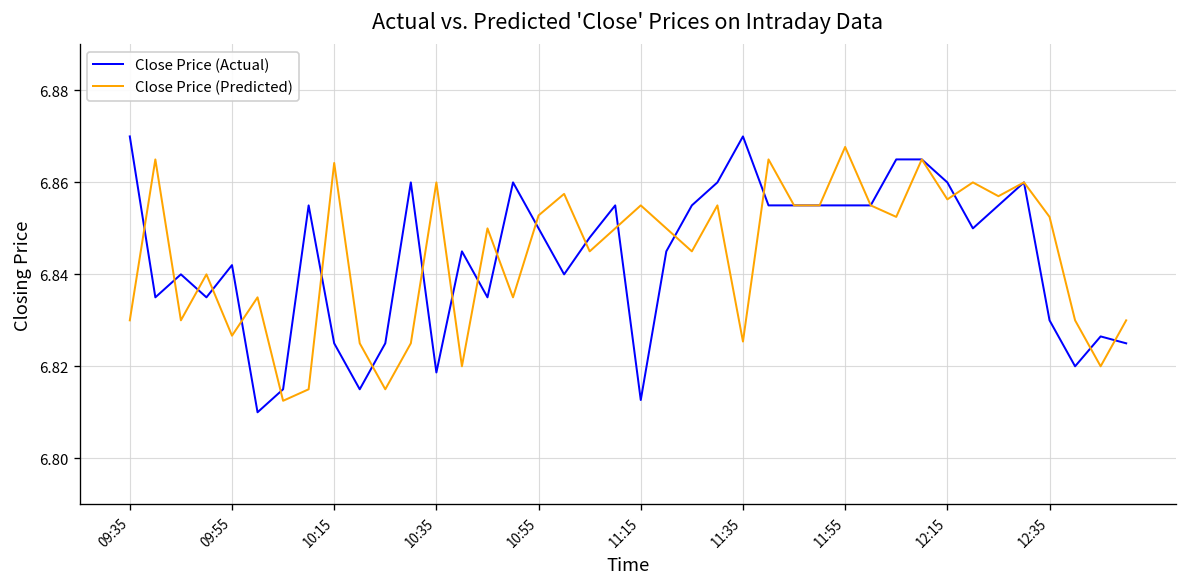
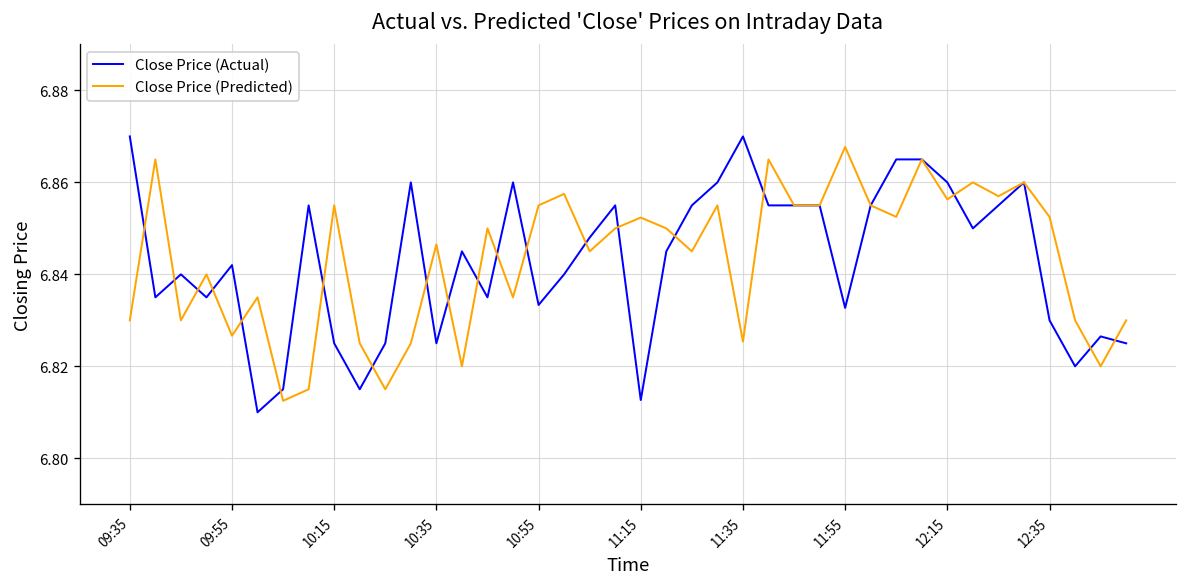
Close Price (Predicted), 10:15: 6.864 -> 6.855
Close Price (Actual), 10:35: 6.819 -> 6.825
Close Price (Predicted), 10:35: 6.860 -> 6.846
Close Price (Actual), 10:55: 6.850 -> 6.833
Close Price (Predicted), 10:55: 6.853 -> 6.855
Close Price (Predicted), 11:15: 6.855 -> 6.852
Close Price (Actual), 11:55: 6.855 -> 6.833
